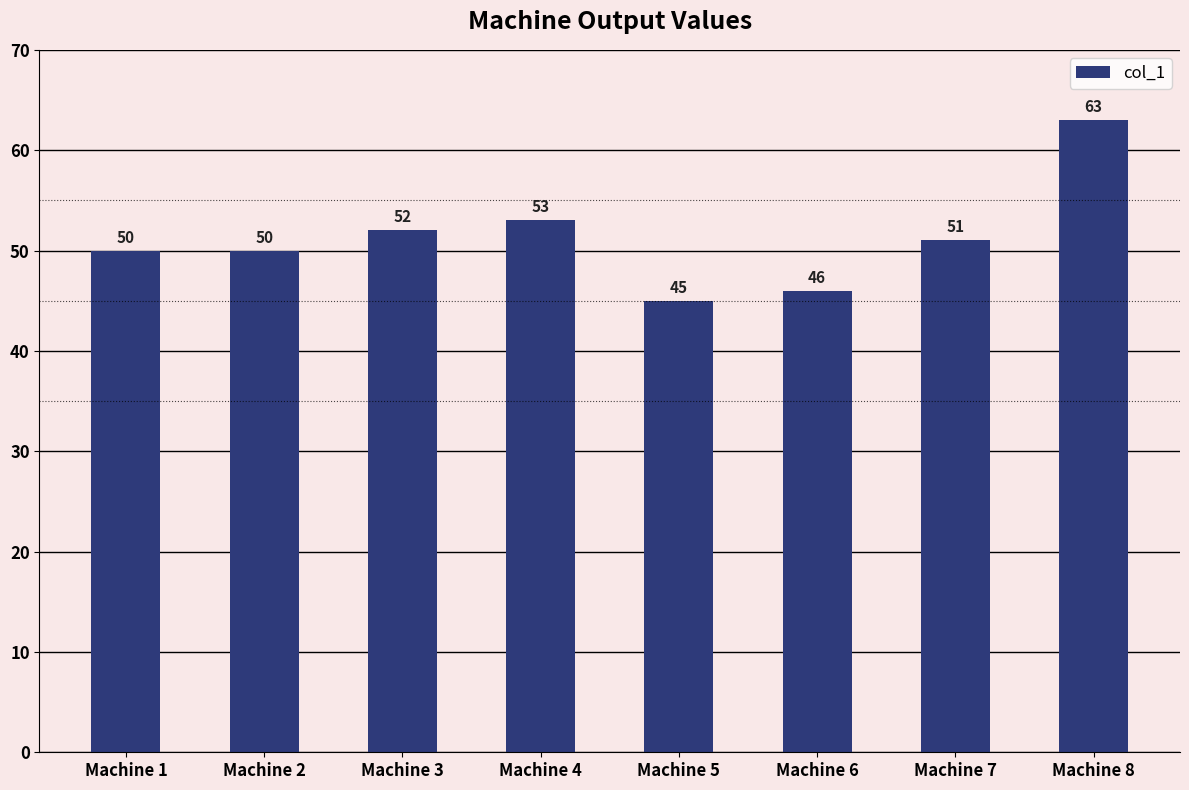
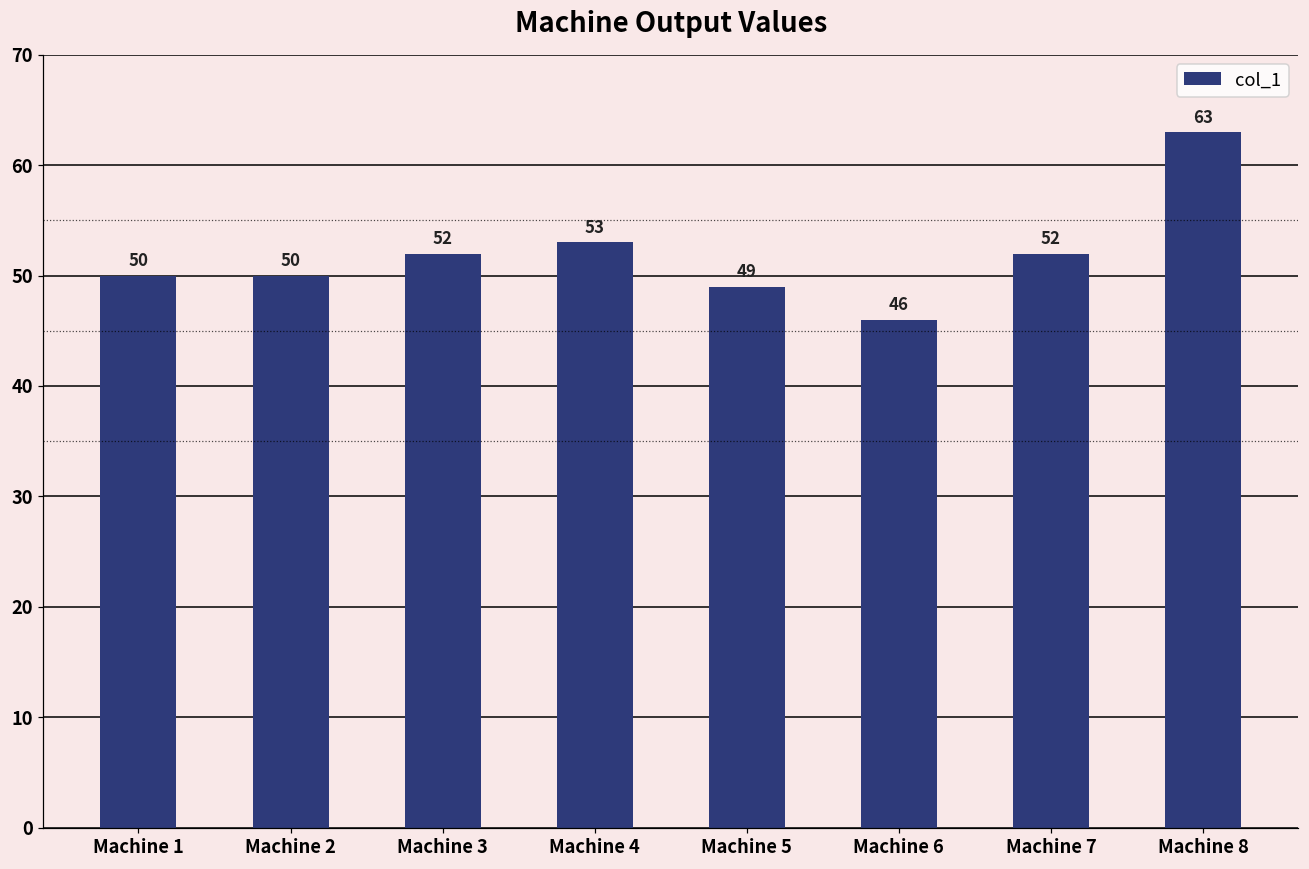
Machine 5: 45 -> 49
Machine 7: 51 -> 52
